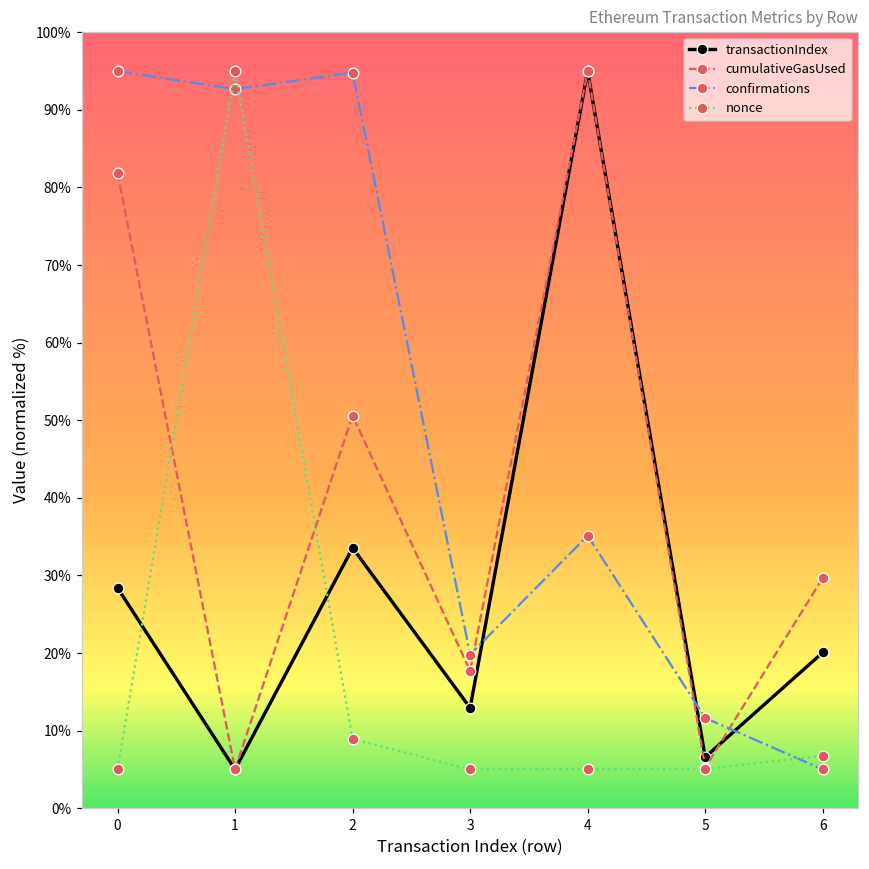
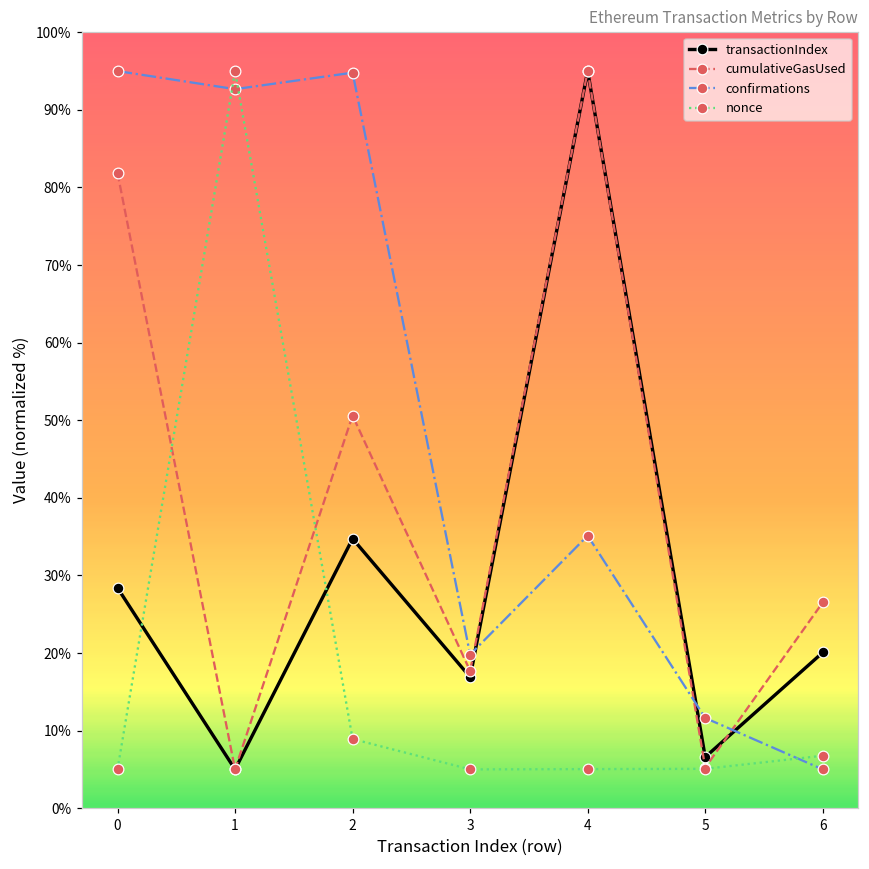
transactionIndex, 2: 34% -> 35%
transactionIndex, 3: 13% -> 17%
cumulativeGasUsed, 6: 30% -> 27%
